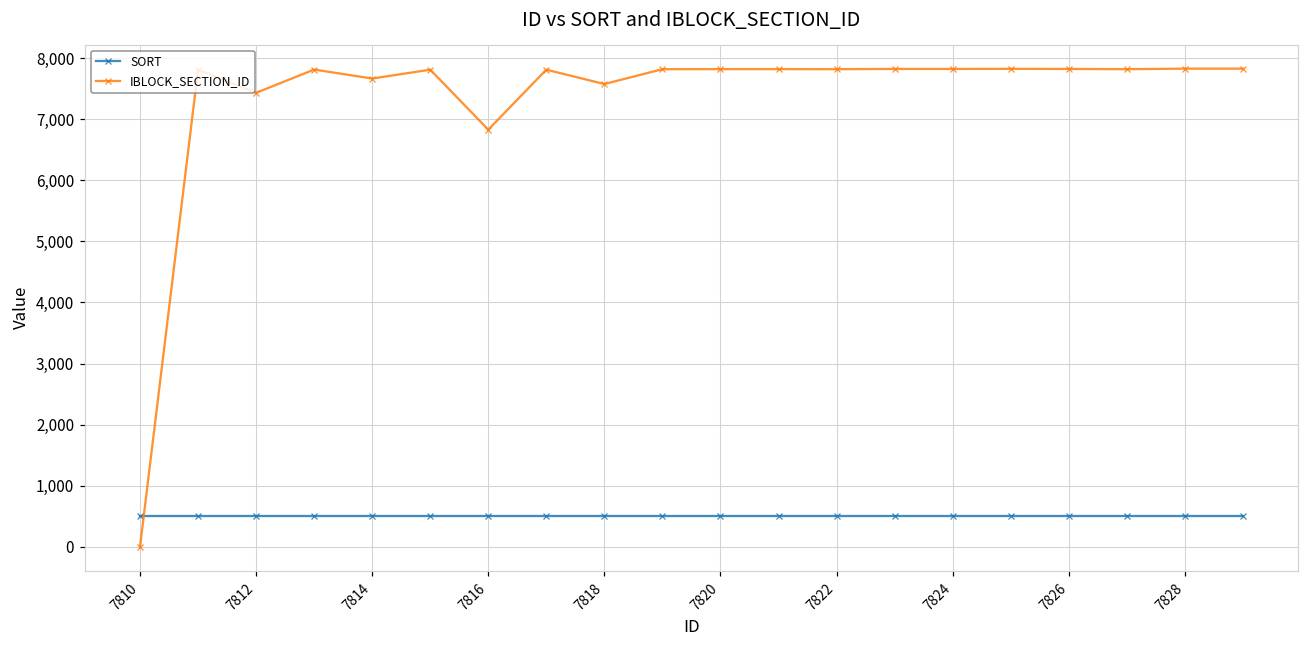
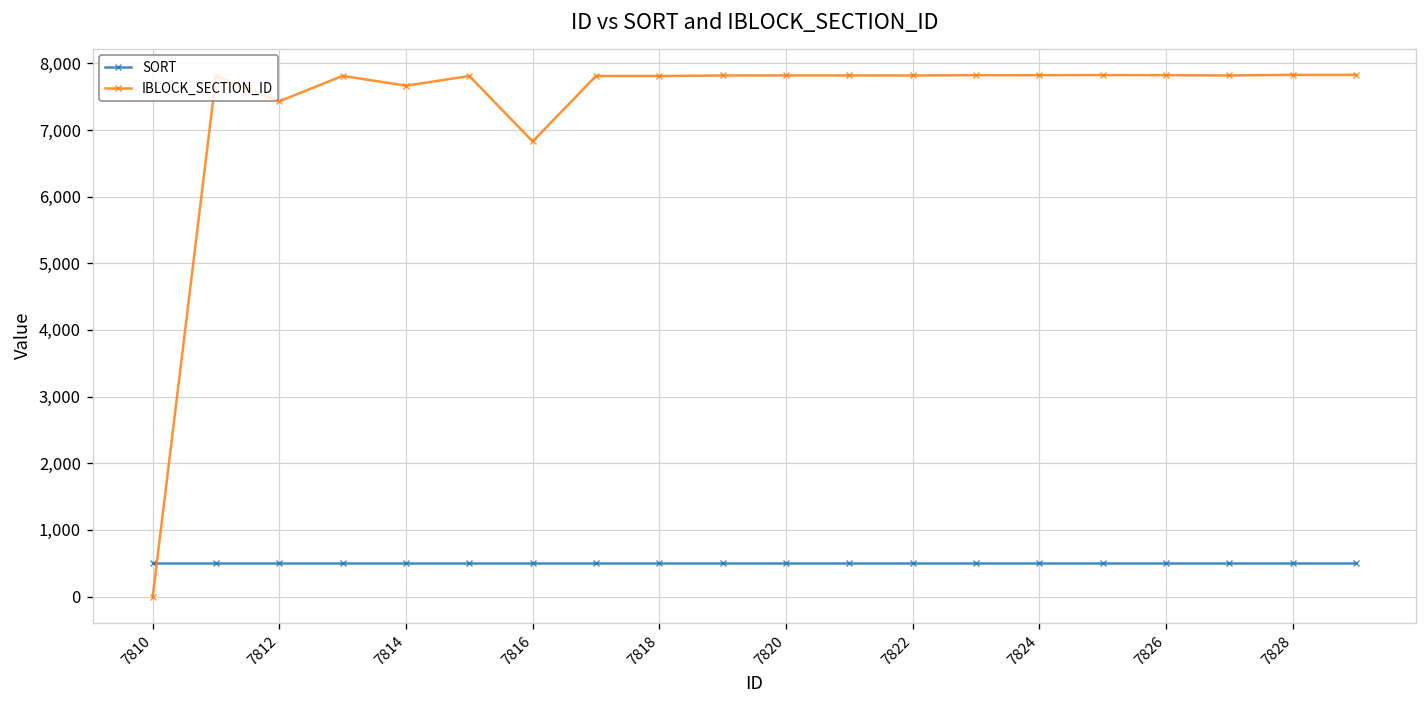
IBLOCK_SECTION_ID, 7818: 7,600 -> 7,800
